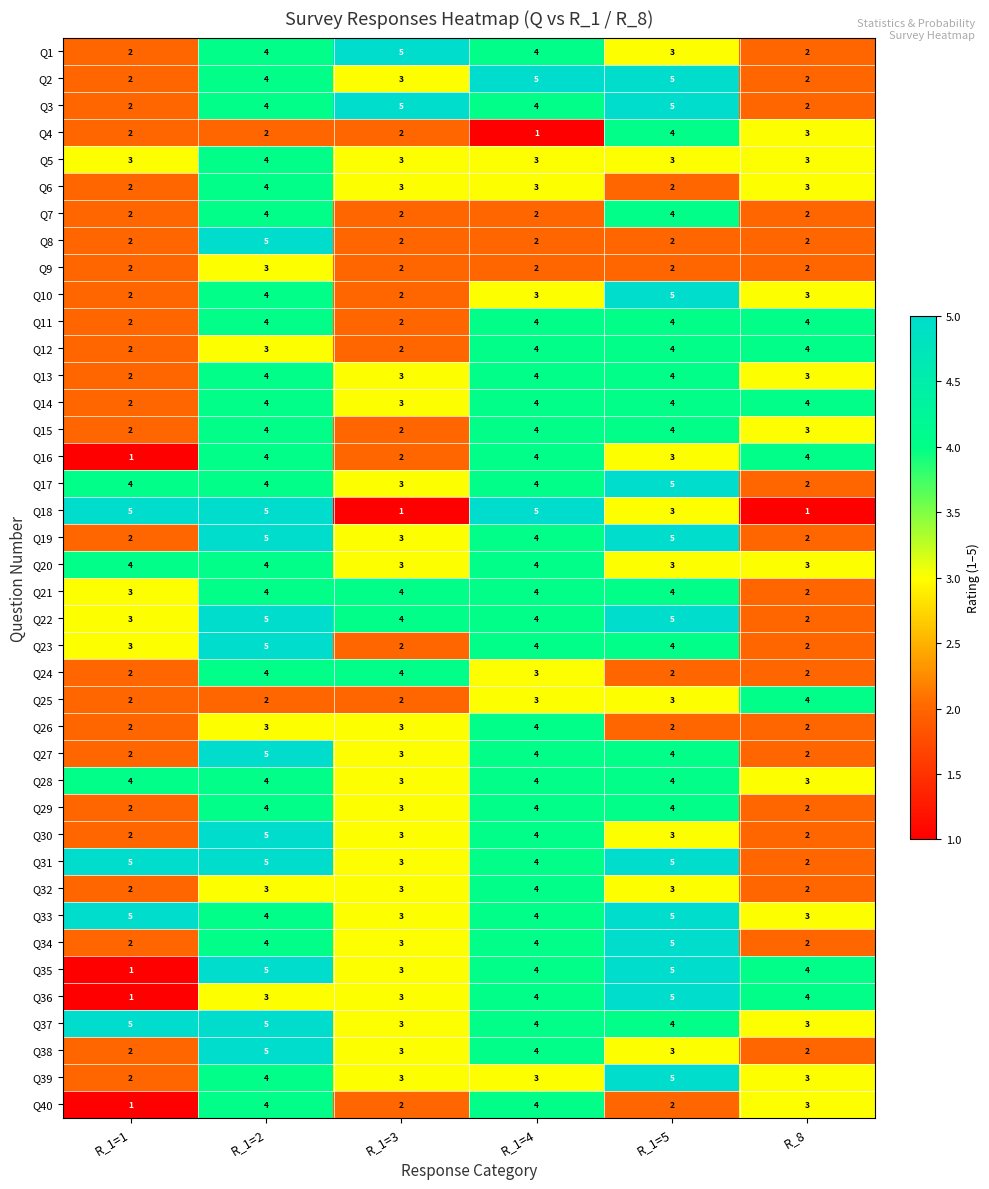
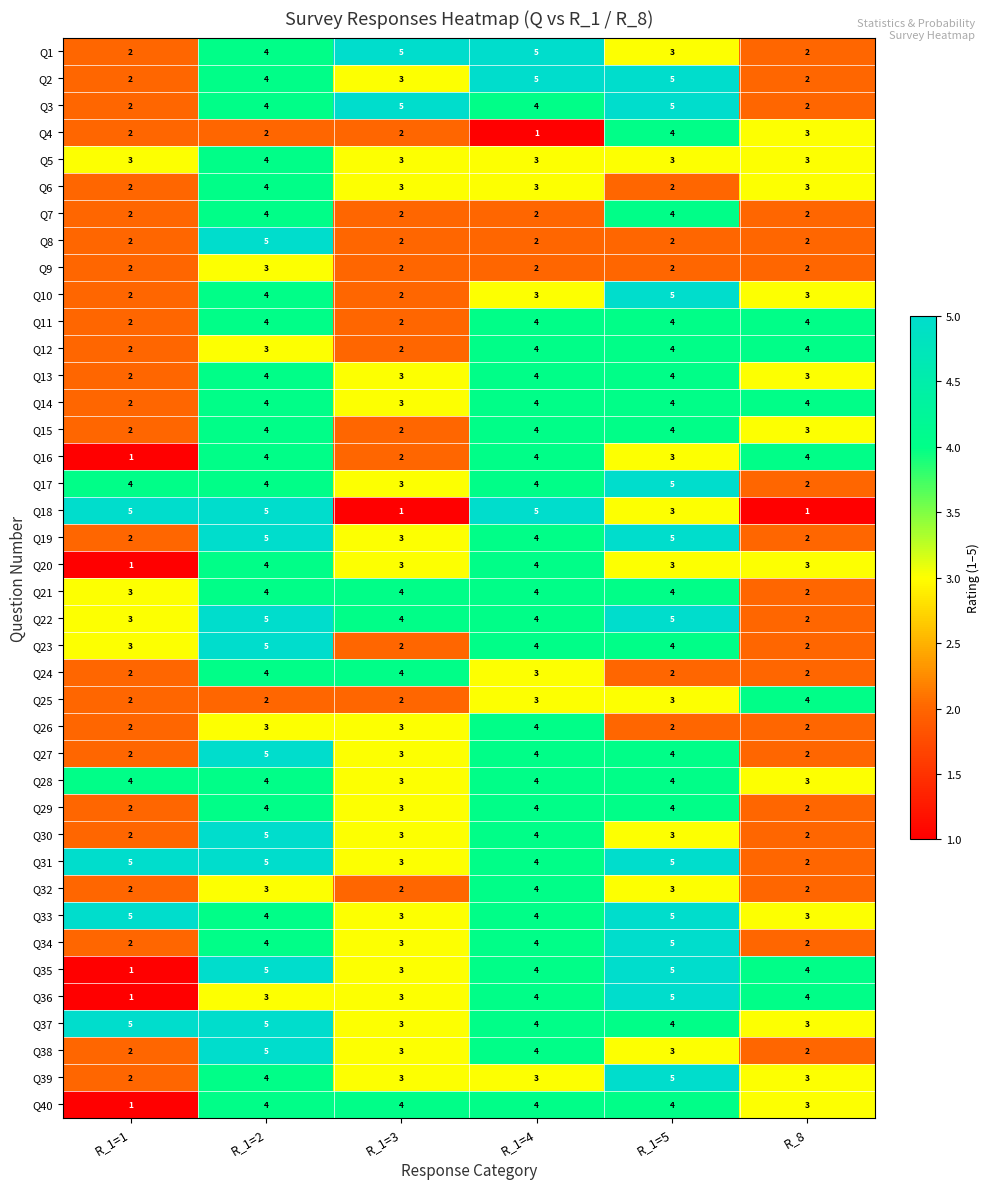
Q1, R_1=4: 4 -> 5
Q20, R_1=1: 4 -> 1
Q32, R_1=3: 3 -> 2
Q40, R_1=3: 2 -> 4
Q40, R_1=5: 2 -> 4
